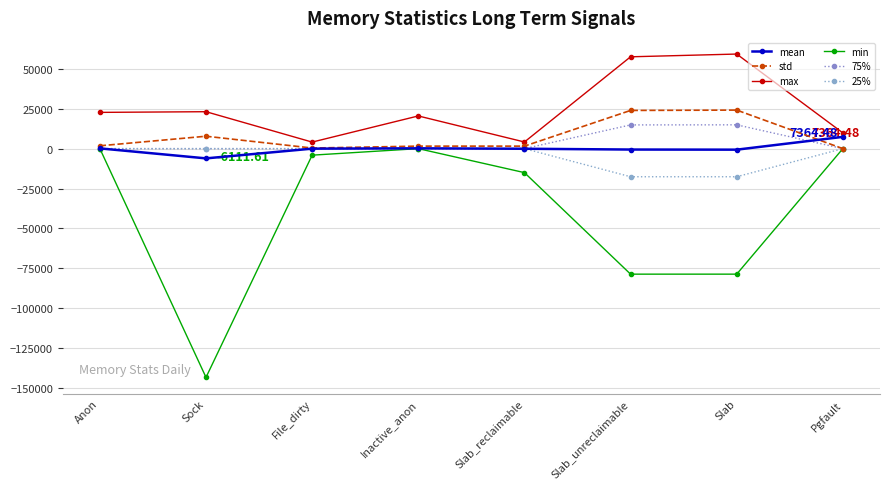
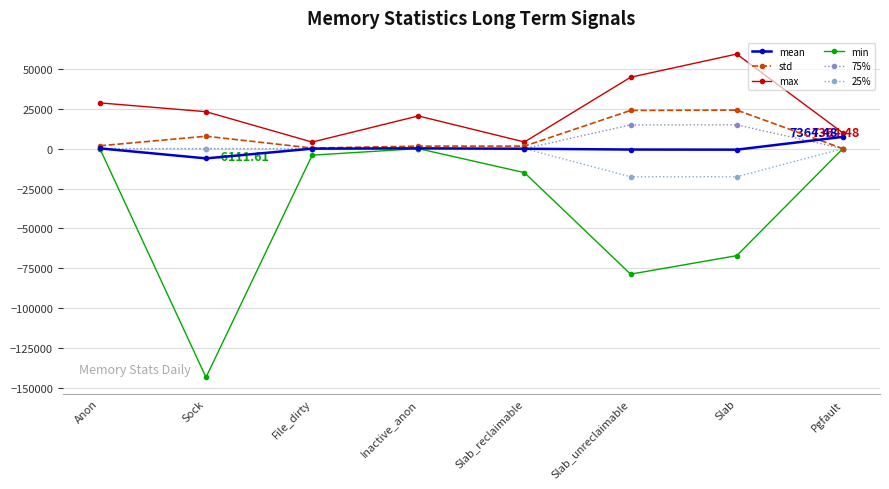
max, Anon: 23000 -> 29000
max, Slab_unreclaimable: 58000 -> 45000
min, Slab: -79000 -> -67000
